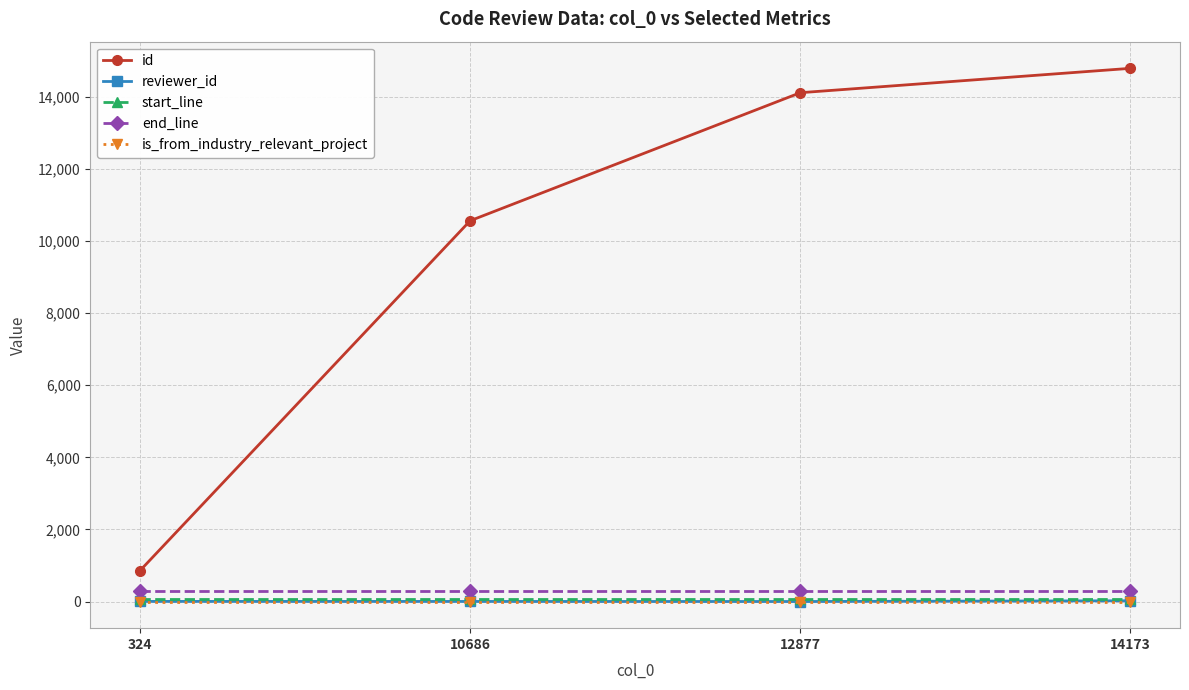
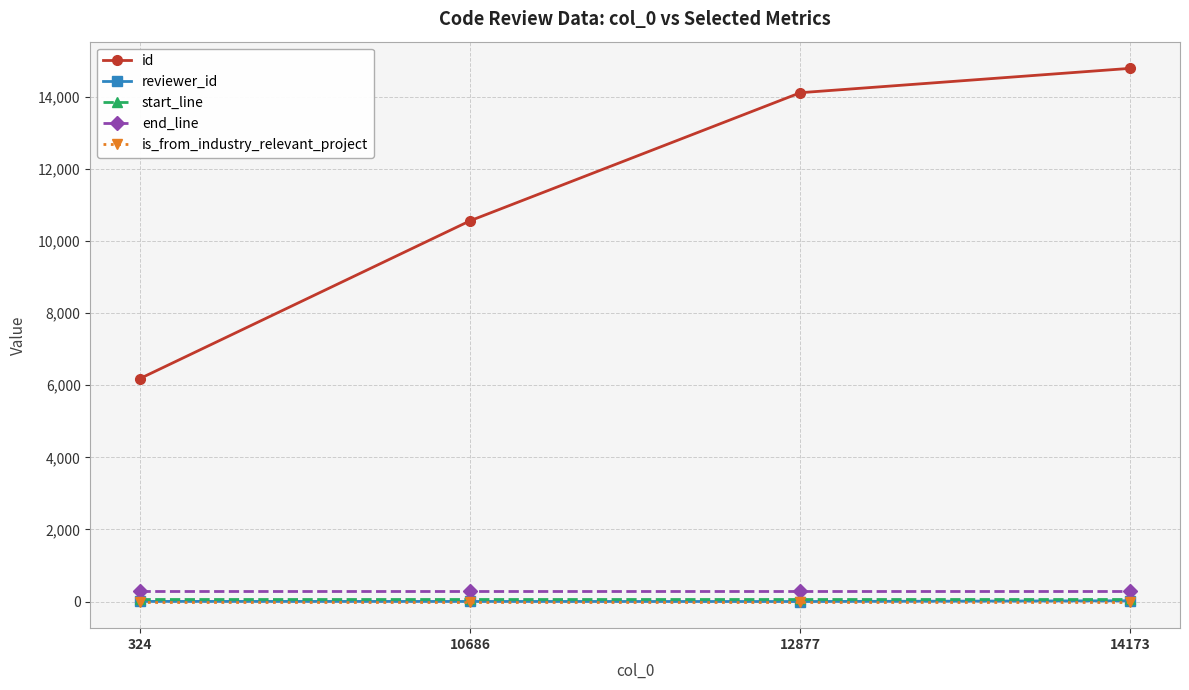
id, 324: 900 -> 6,200
